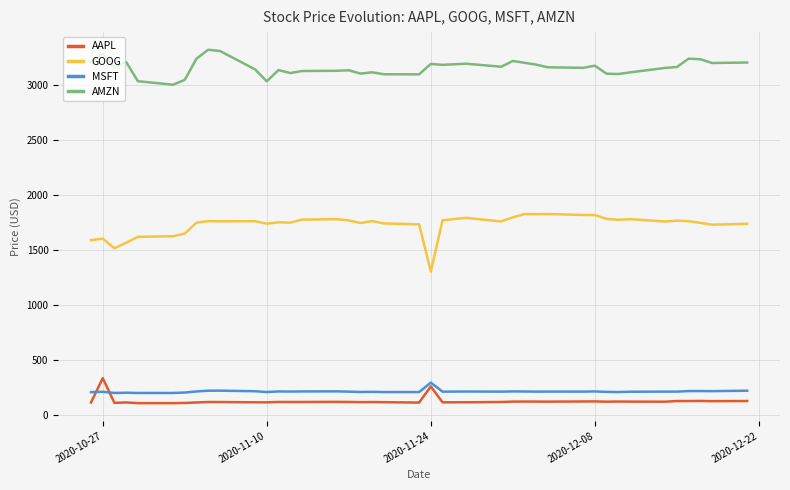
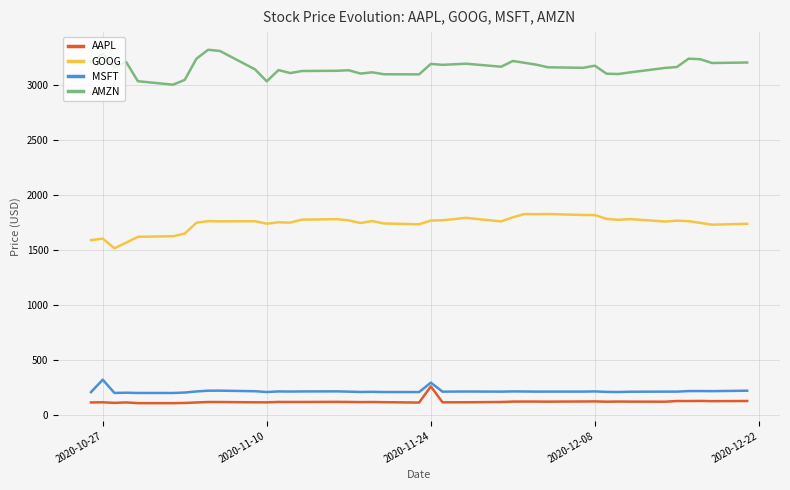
AAPL, 2020-10-27: 340 -> 120
MSFT, 2020-10-27: 210 -> 320
GOOG, 2020-11-24: 1300 -> 1770
